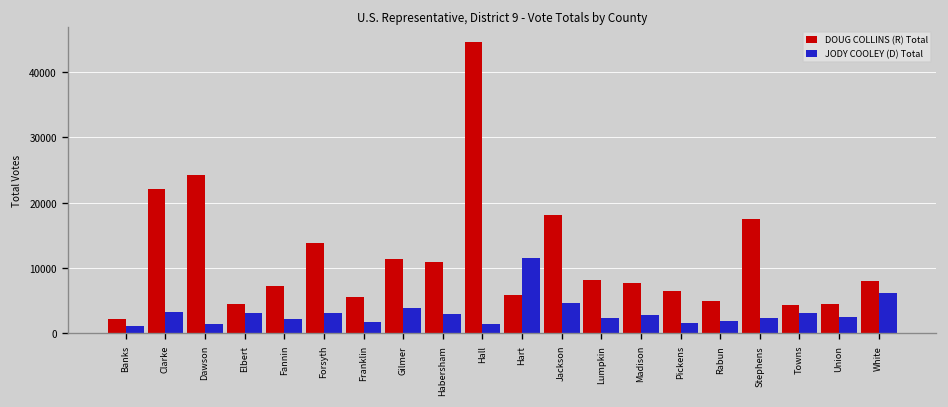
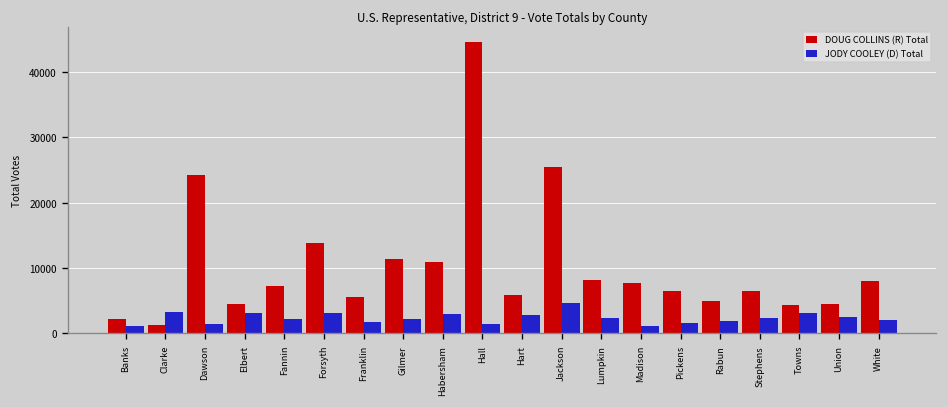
DOUG COLLINS (R) Total, Clarke: 22000 -> 1000
JODY COOLEY (D) Total, Gilmer: 4000 -> 2000
JODY COOLEY (D) Total, Hart: 11000 -> 3000
DOUG COLLINS (R) Total, Jackson: 18000 -> 25000
JODY COOLEY (D) Total, Madison: 3000 -> 1000
DOUG COLLINS (R) Total, Stephens: 17000 -> 7000
JODY COOLEY (D) Total, White: 6000 -> 2000
